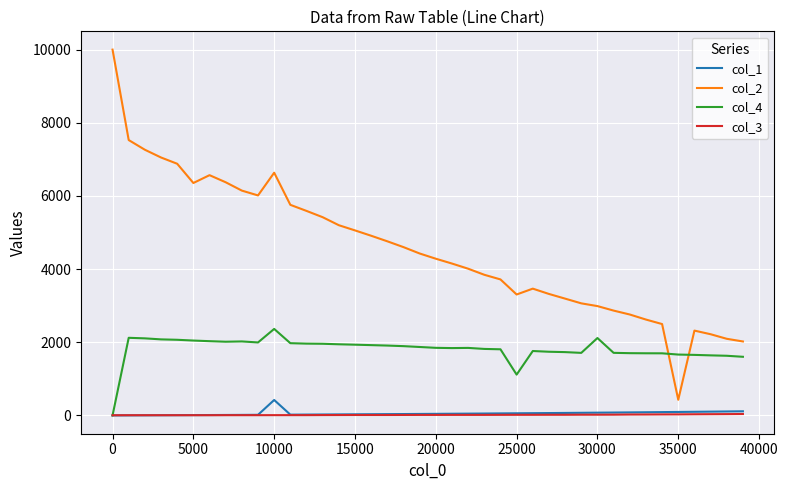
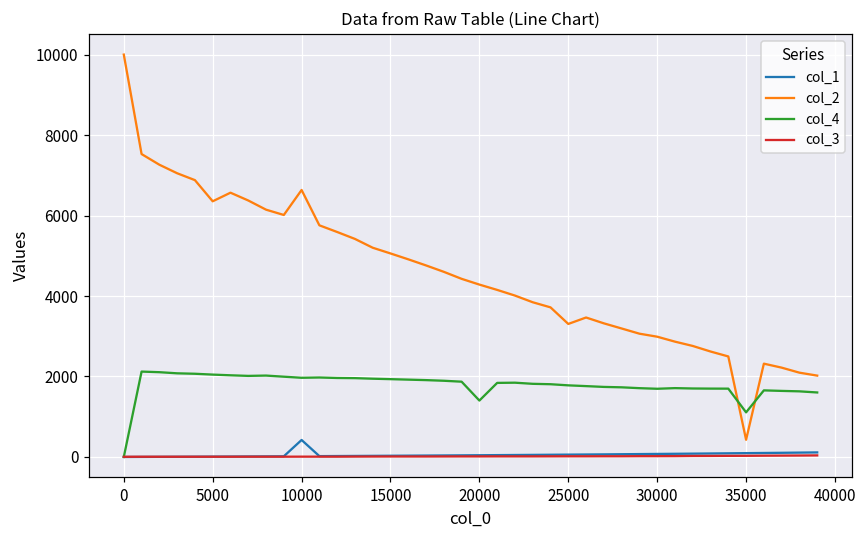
col_4, 10000: 2400 -> 2000
col_4, 20000: 1800 -> 1400
col_4, 25000: 1100 -> 1800
col_4, 30000: 2100 -> 1700
col_4, 35000: 1700 -> 1100
